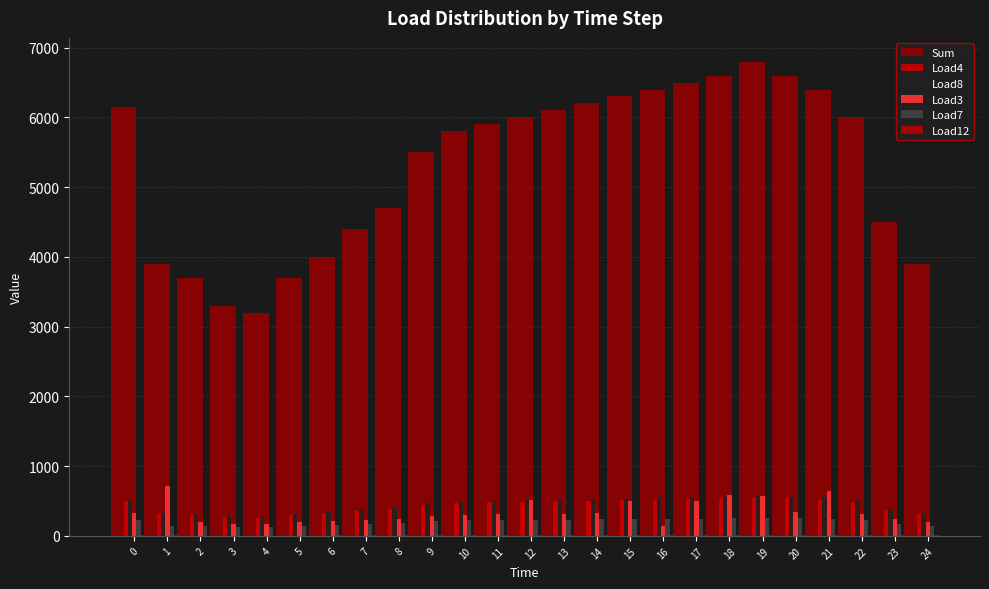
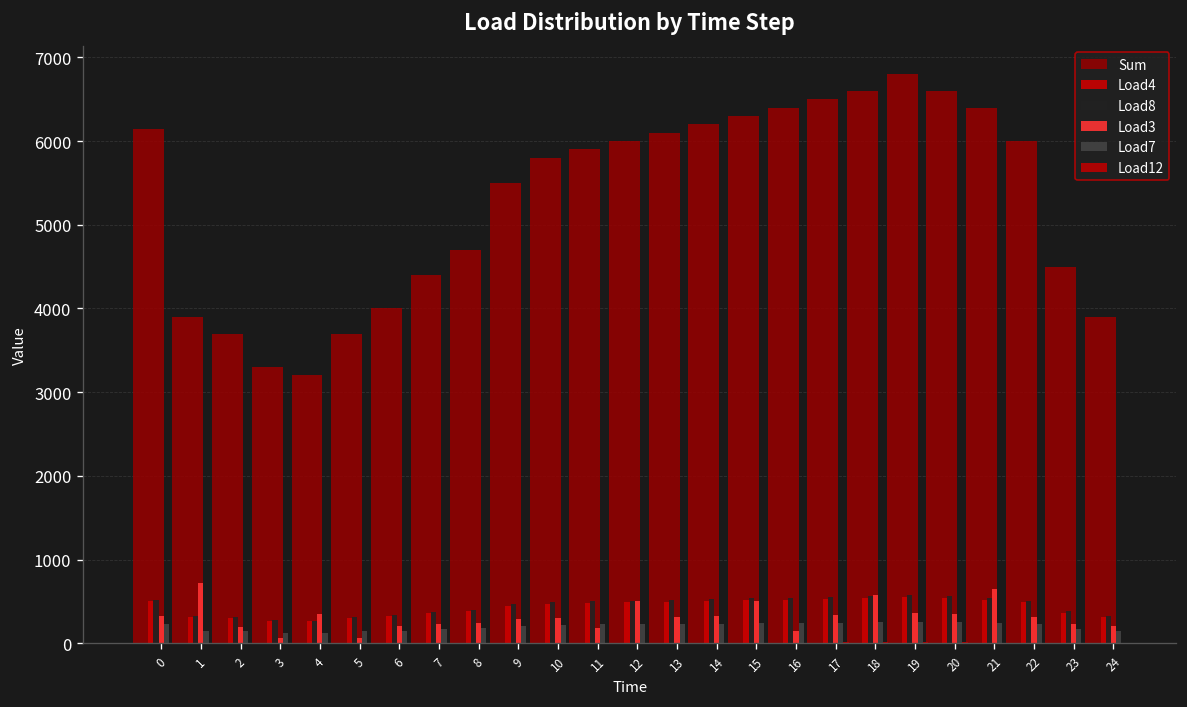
Load3, 3: 200 -> 100
Load3, 4: 200 -> 300
Load3, 5: 200 -> 100
Load3, 11: 300 -> 200
Load3, 17: 500 -> 300
Load3, 19: 600 -> 400
